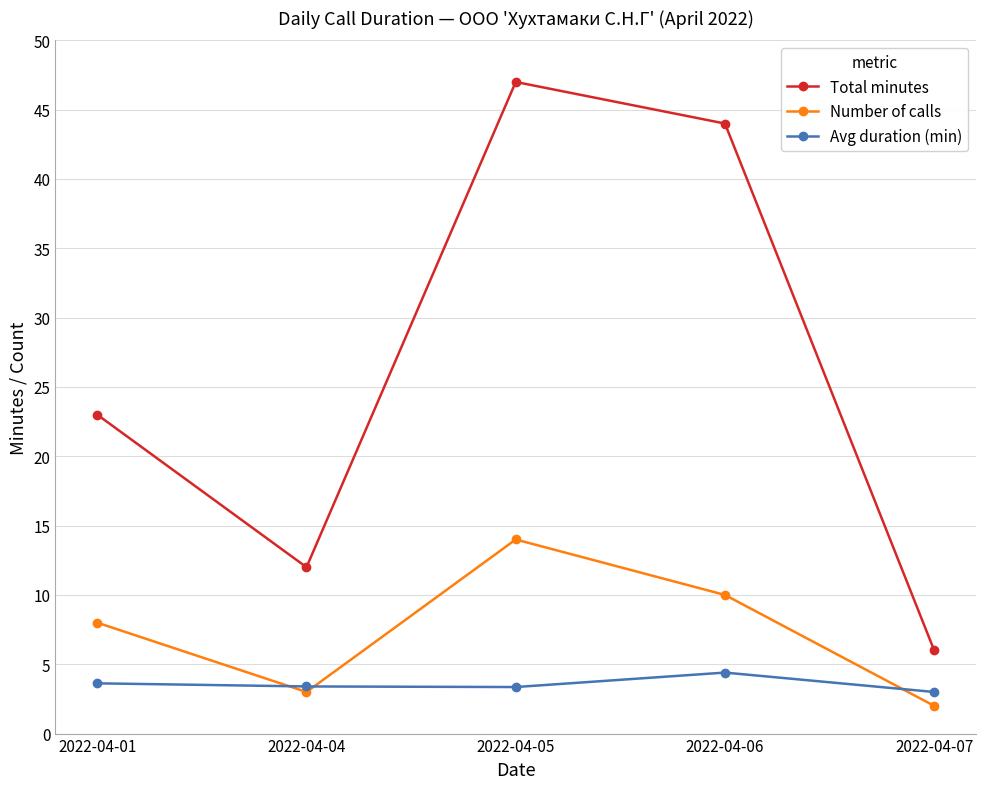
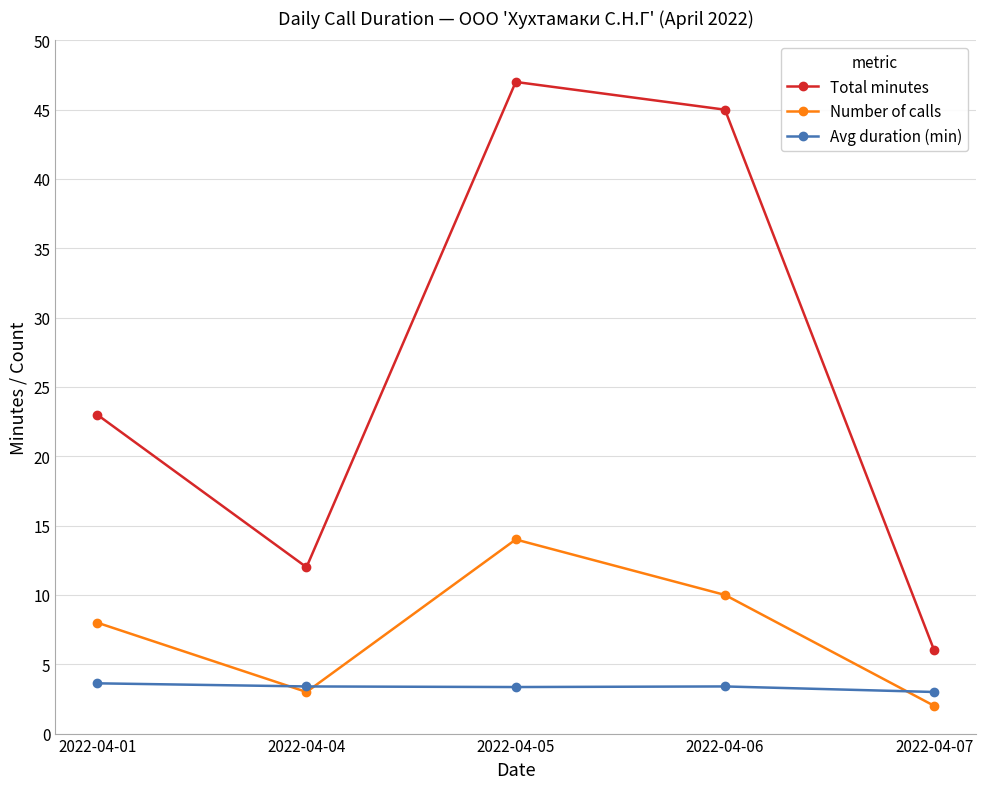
Total minutes, 2022-04-06: 44 -> 45
Avg duration (min), 2022-04-06: 4.4 -> 3.4
